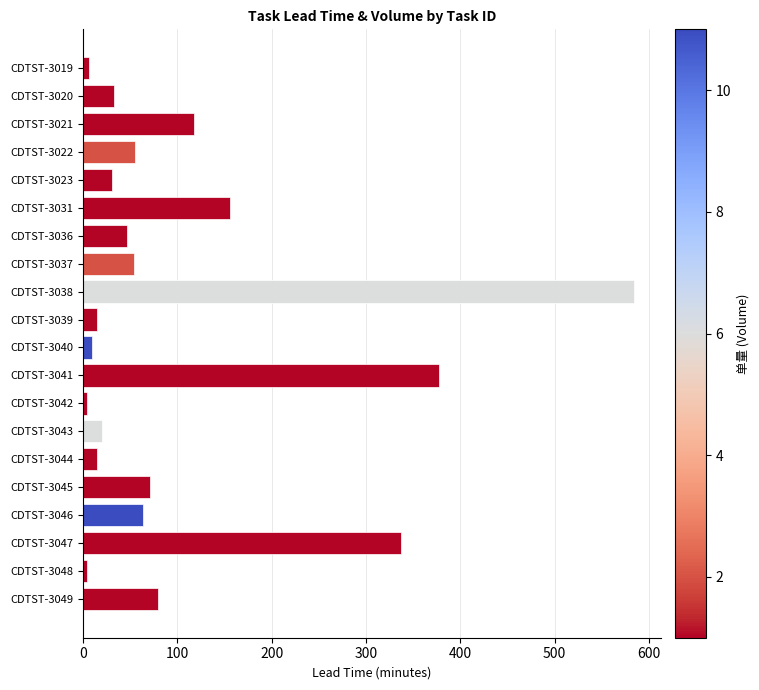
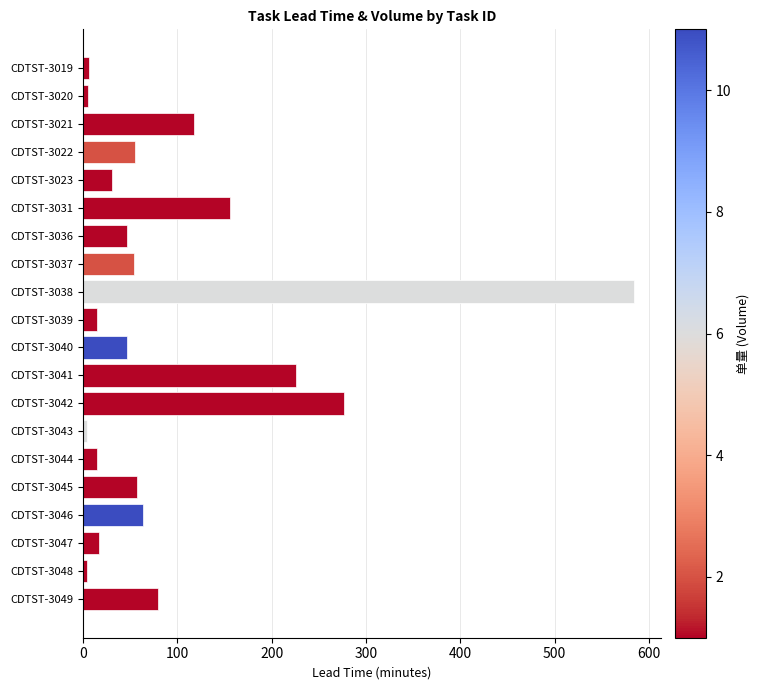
CDTST-3020: 30 -> 10
CDTST-3040: 10 -> 50
CDTST-3041: 380 -> 230
CDTST-3042: 0 -> 280
CDTST-3043: 20 -> 0
CDTST-3045: 70 -> 60
CDTST-3047: 340 -> 20
